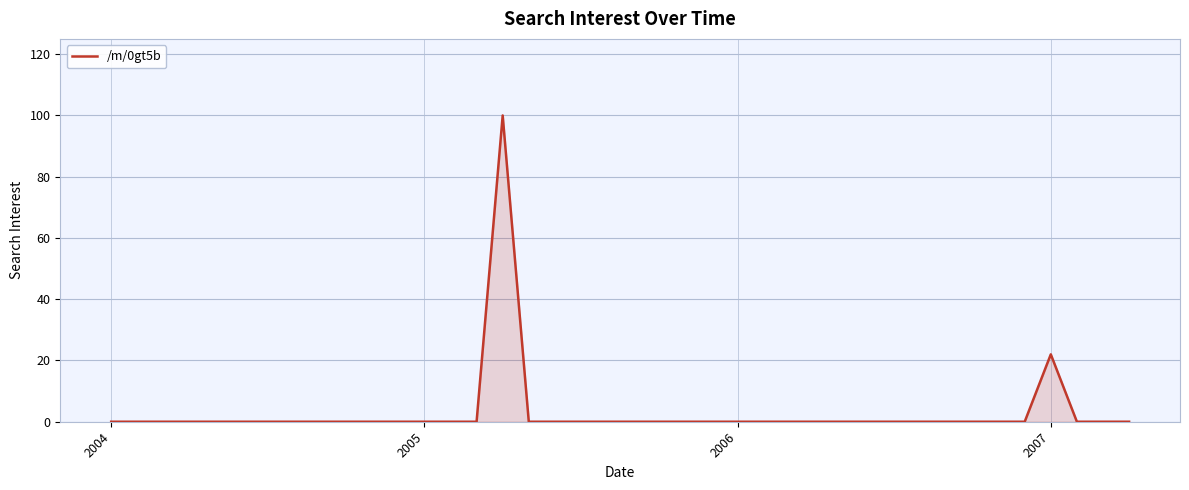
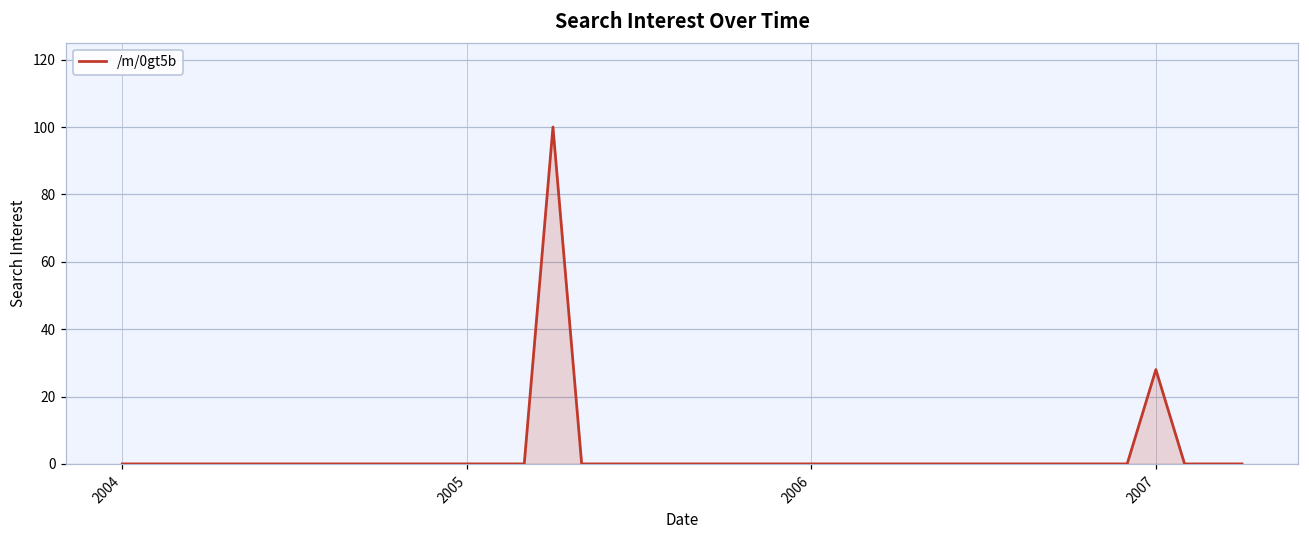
2007: 22 -> 28
